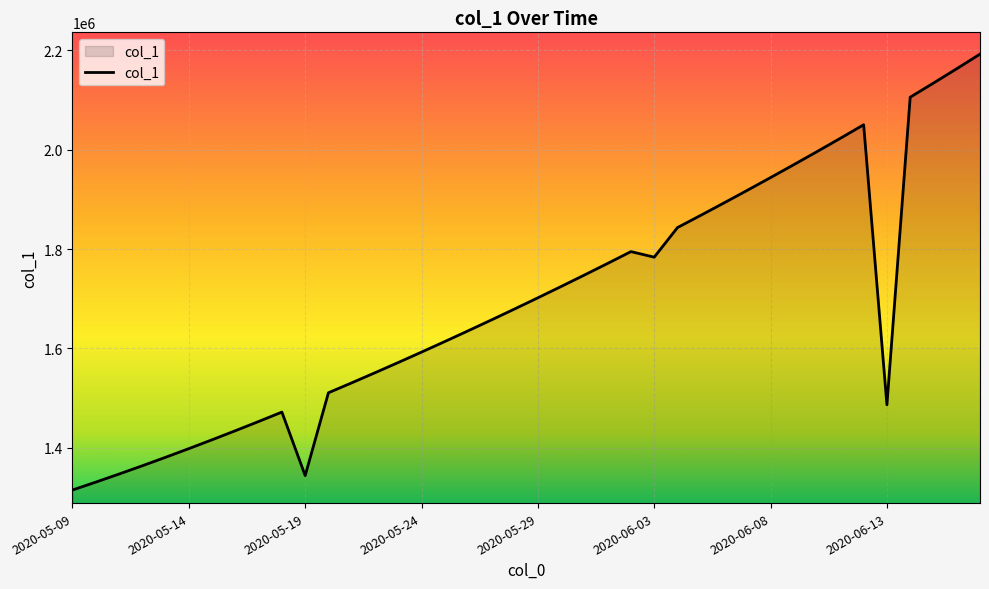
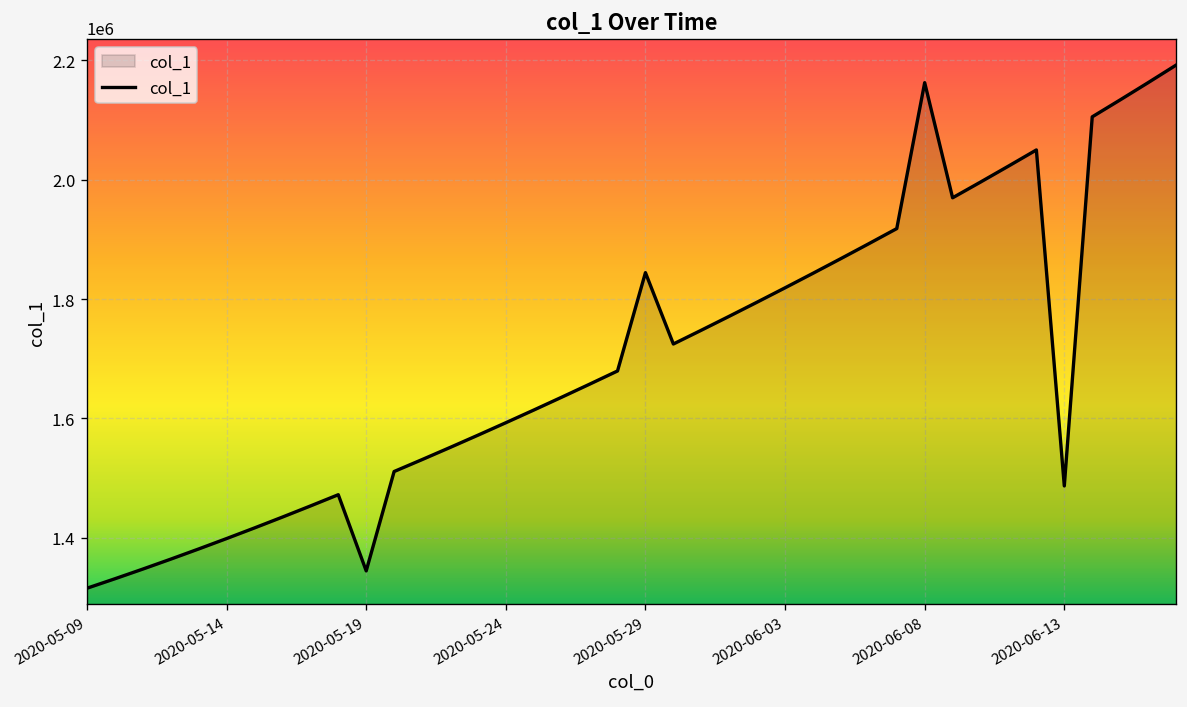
2020-05-29: 1700000 -> 1840000
2020-06-03: 1780000 -> 1820000
2020-06-08: 1940000 -> 2160000
